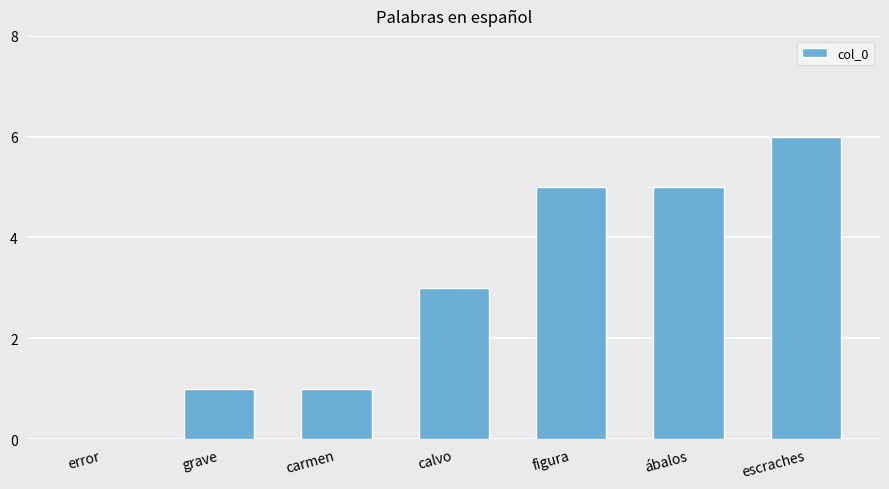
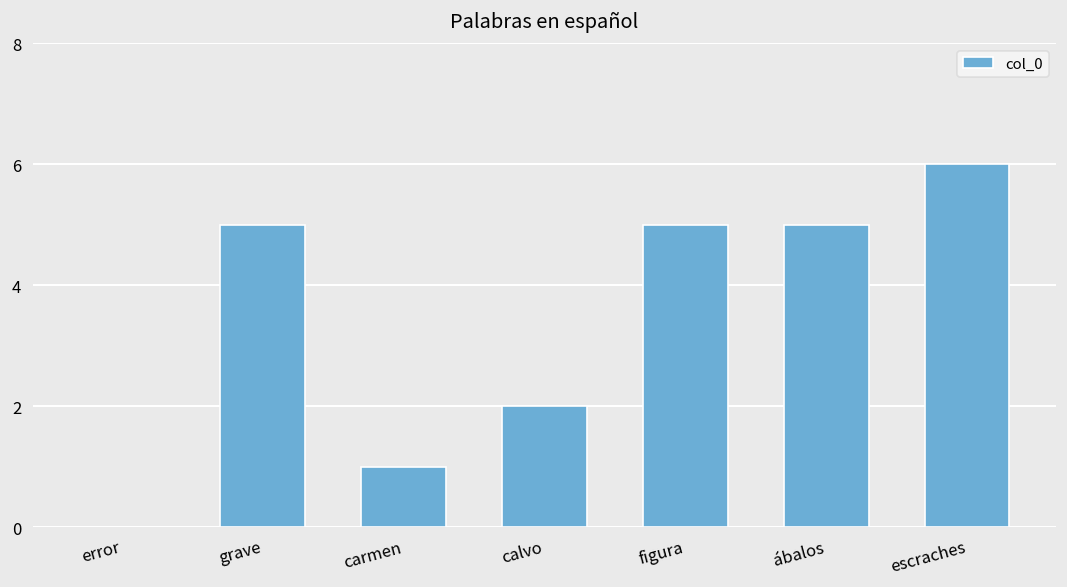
grave: 1 -> 5
calvo: 3 -> 2
